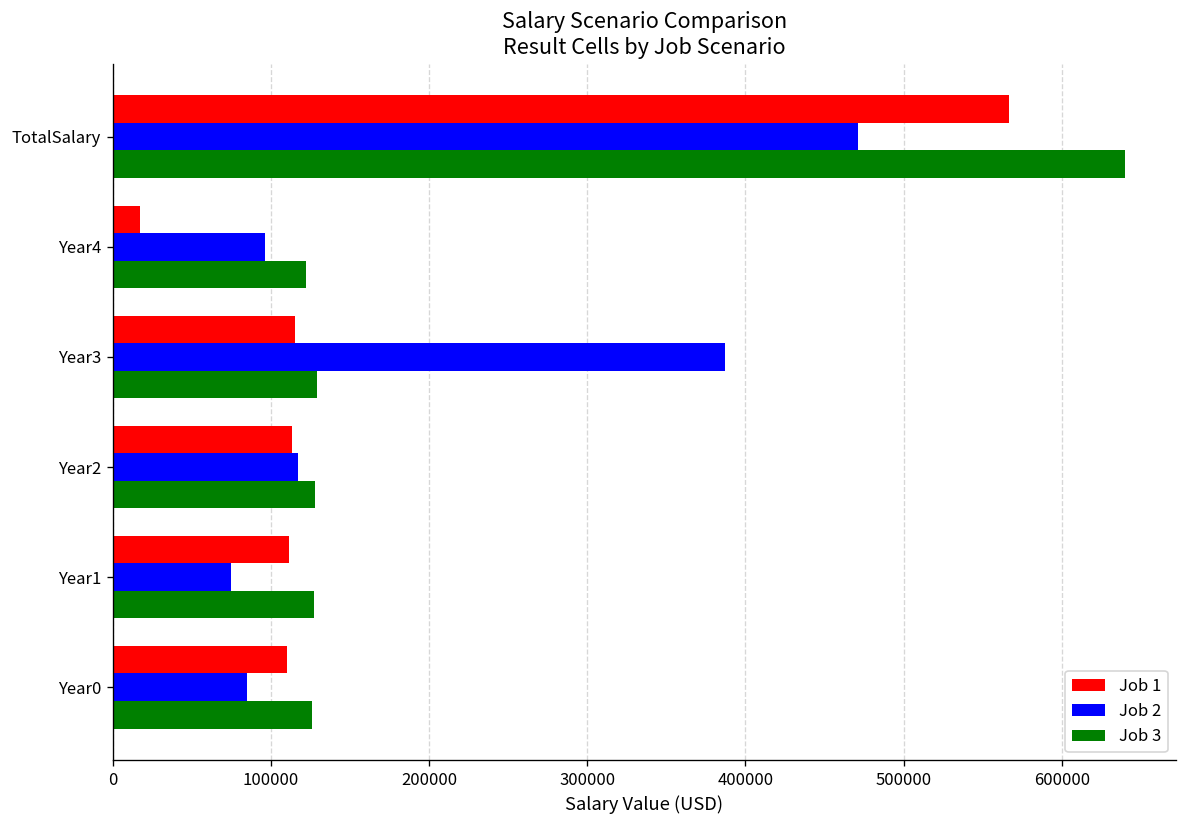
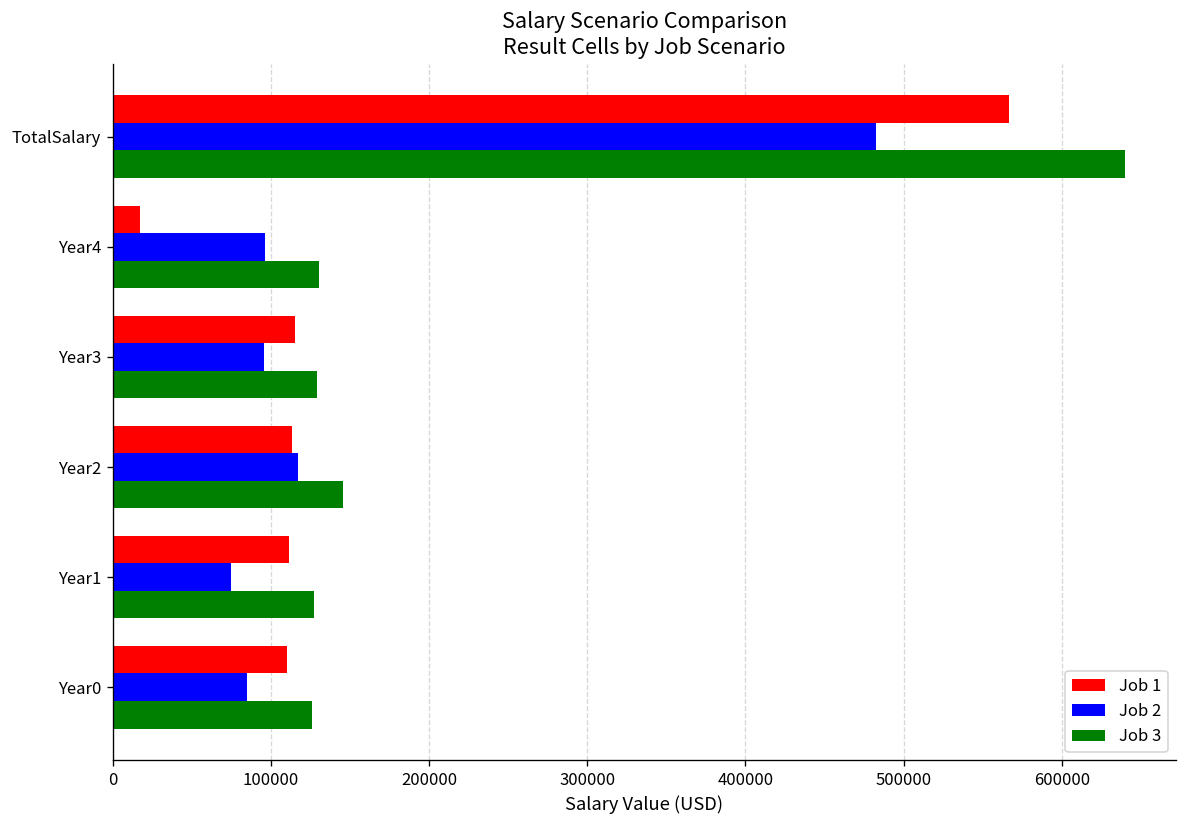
Job 2, TotalSalary: 471000 -> 483000
Job 3, Year4: 122000 -> 130000
Job 2, Year3: 387000 -> 95000
Job 3, Year2: 128000 -> 146000
